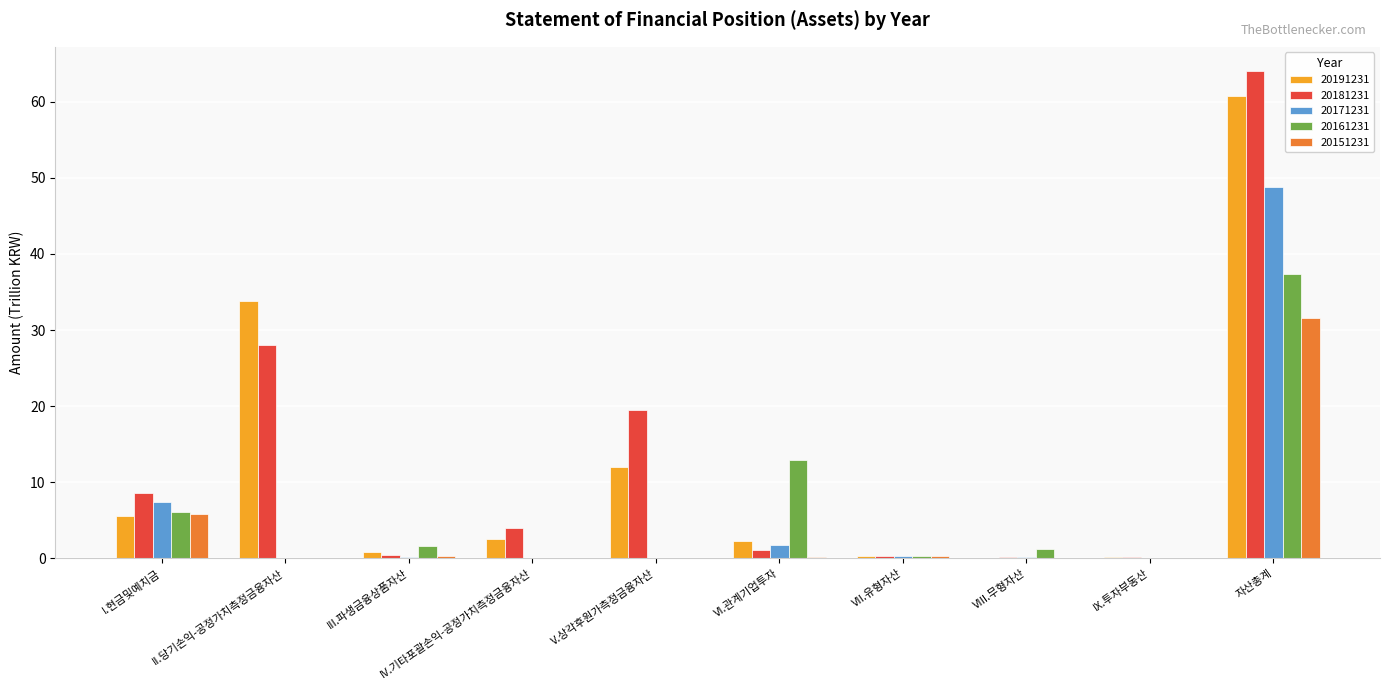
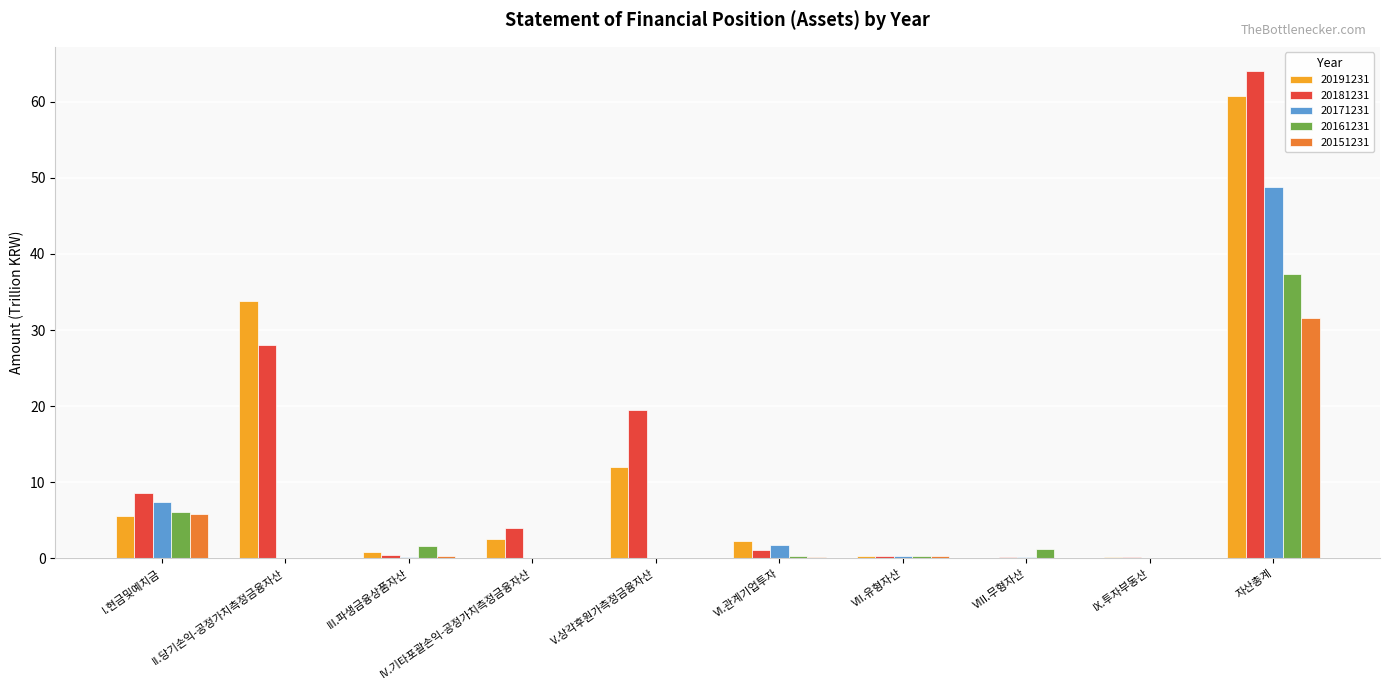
20161231, VI.관계기업투자: 13 -> 0
